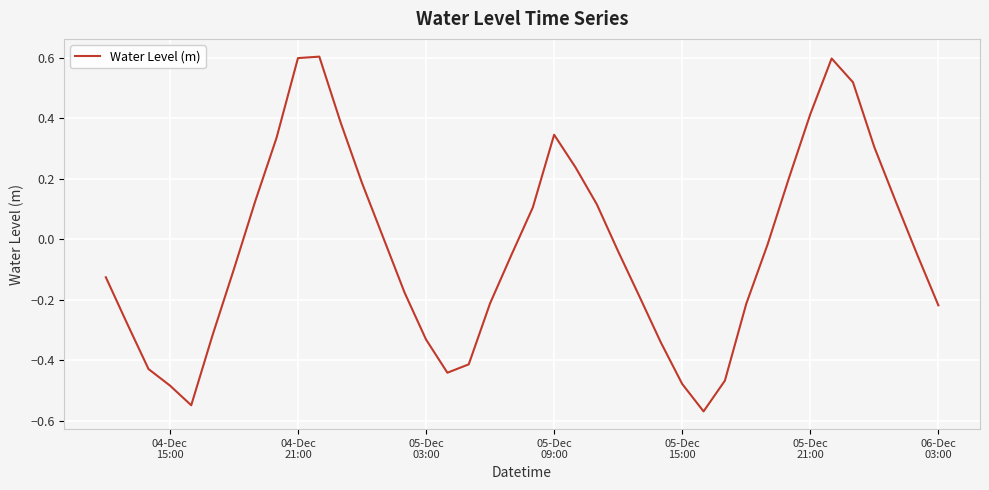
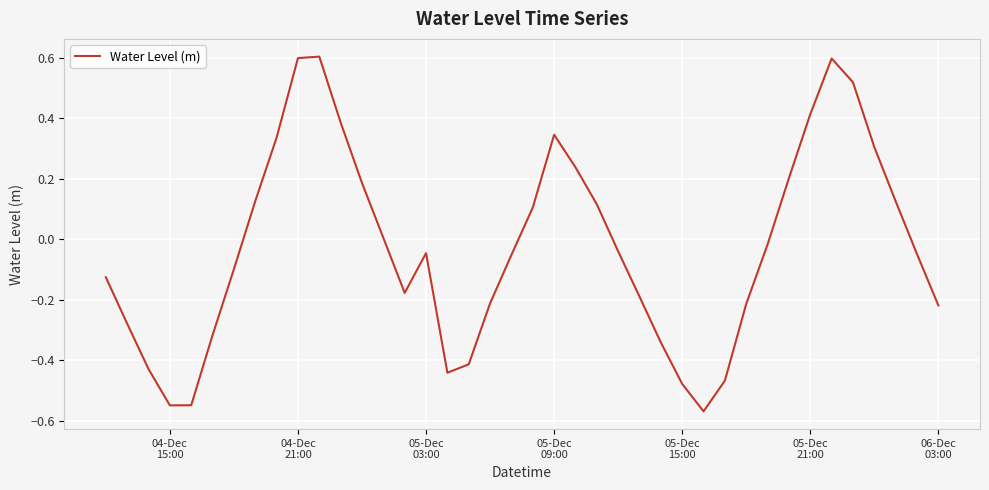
04-Dec 15:00: -0.48 -> -0.55
05-Dec 03:00: -0.33 -> -0.05
